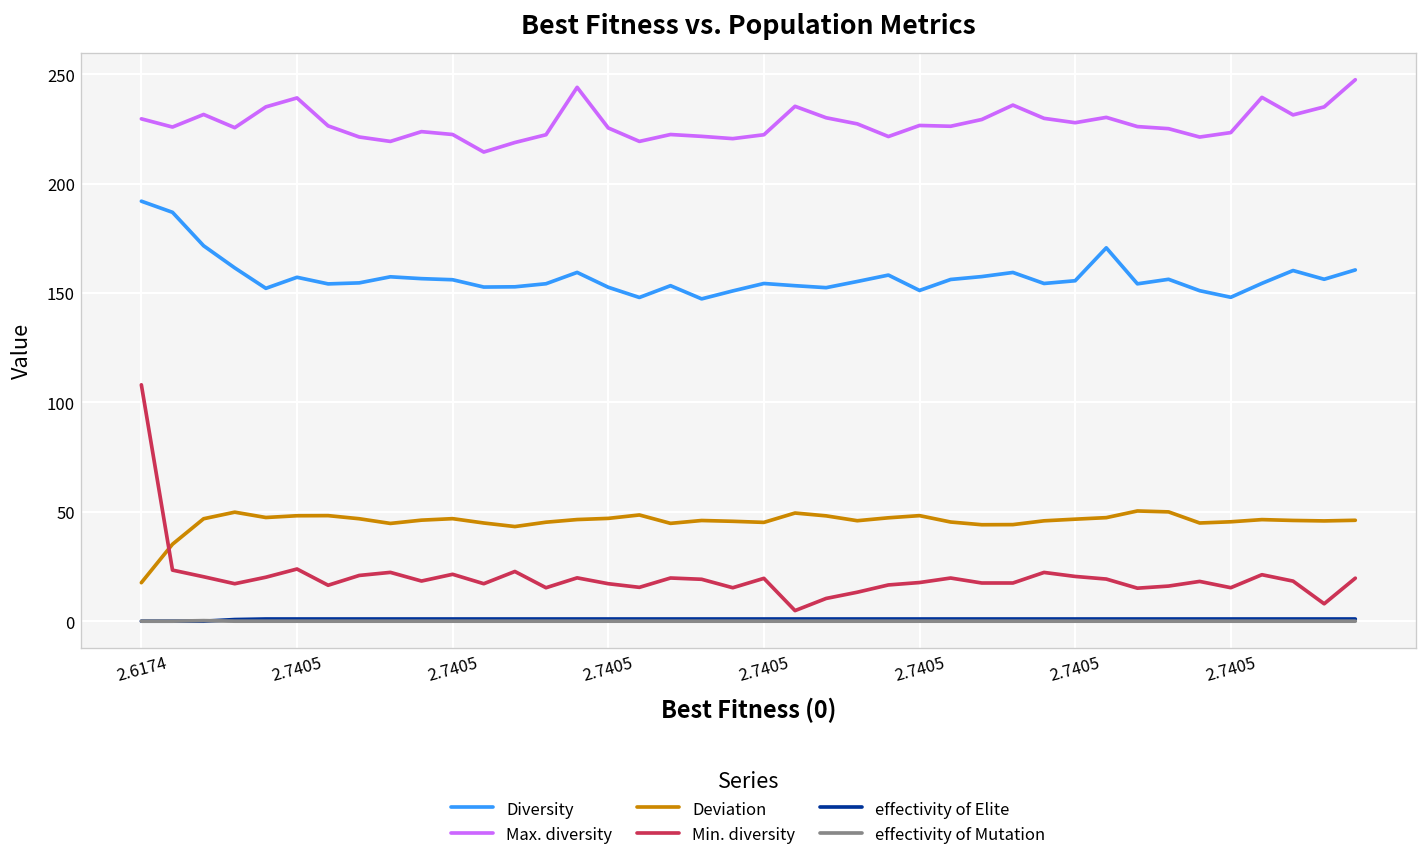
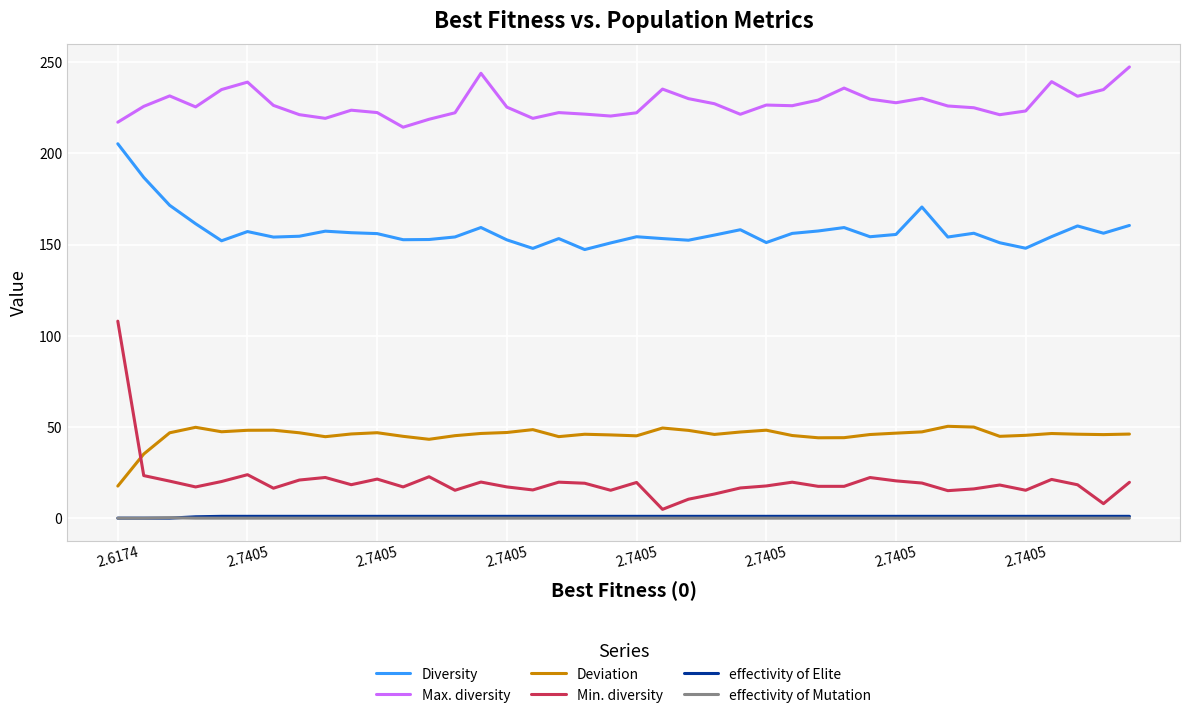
Diversity, 2.6174: 192 -> 205
Max. diversity, 2.6174: 230 -> 217
